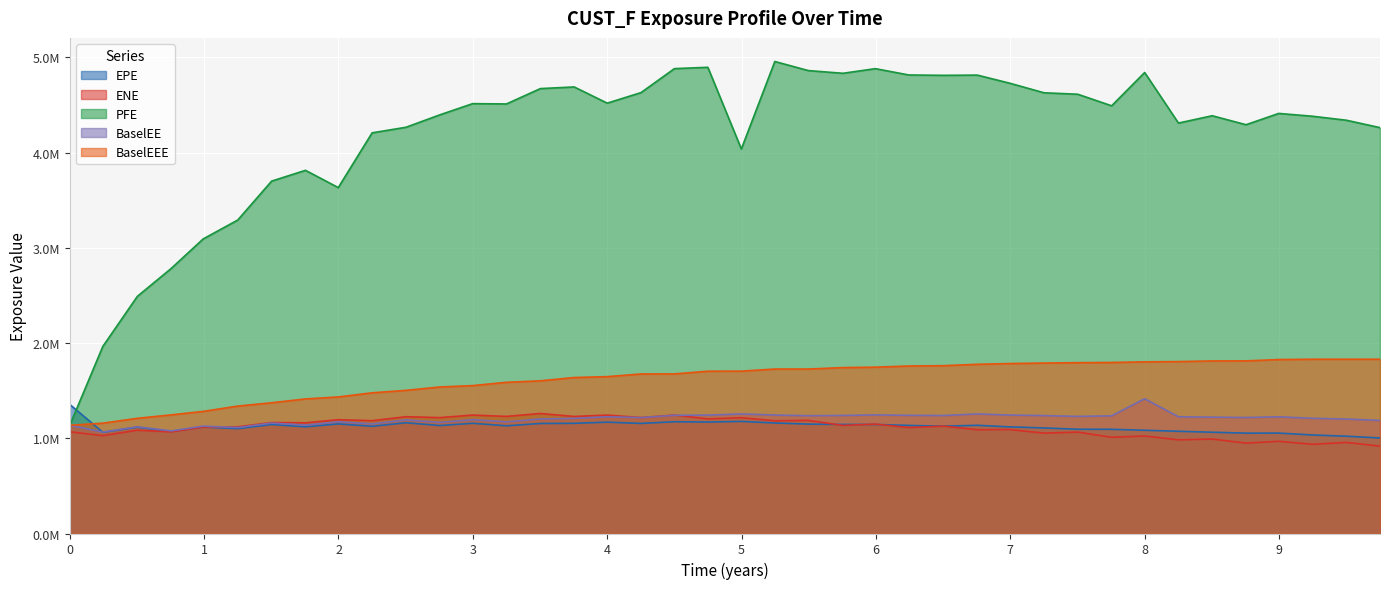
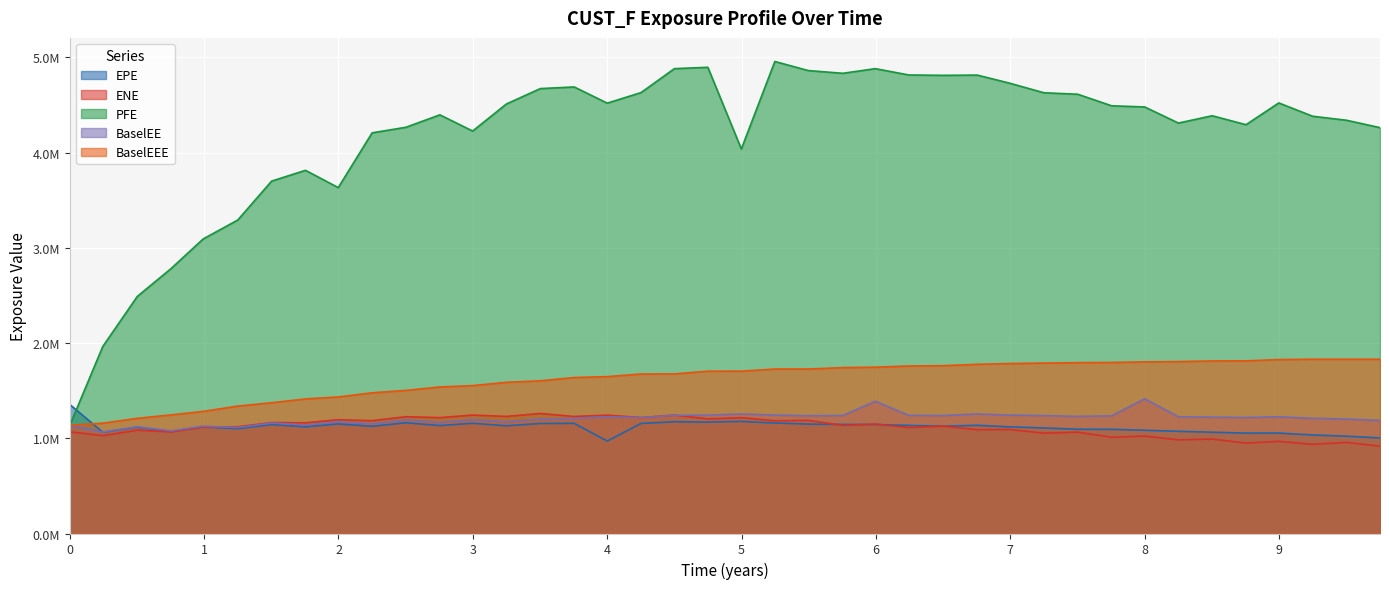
PFE, 3: 4500000 -> 4200000
EPE, 4: 1200000 -> 1000000
BaselEE, 6: 1200000 -> 1400000
PFE, 8: 4800000 -> 4500000
PFE, 9: 4400000 -> 4500000
